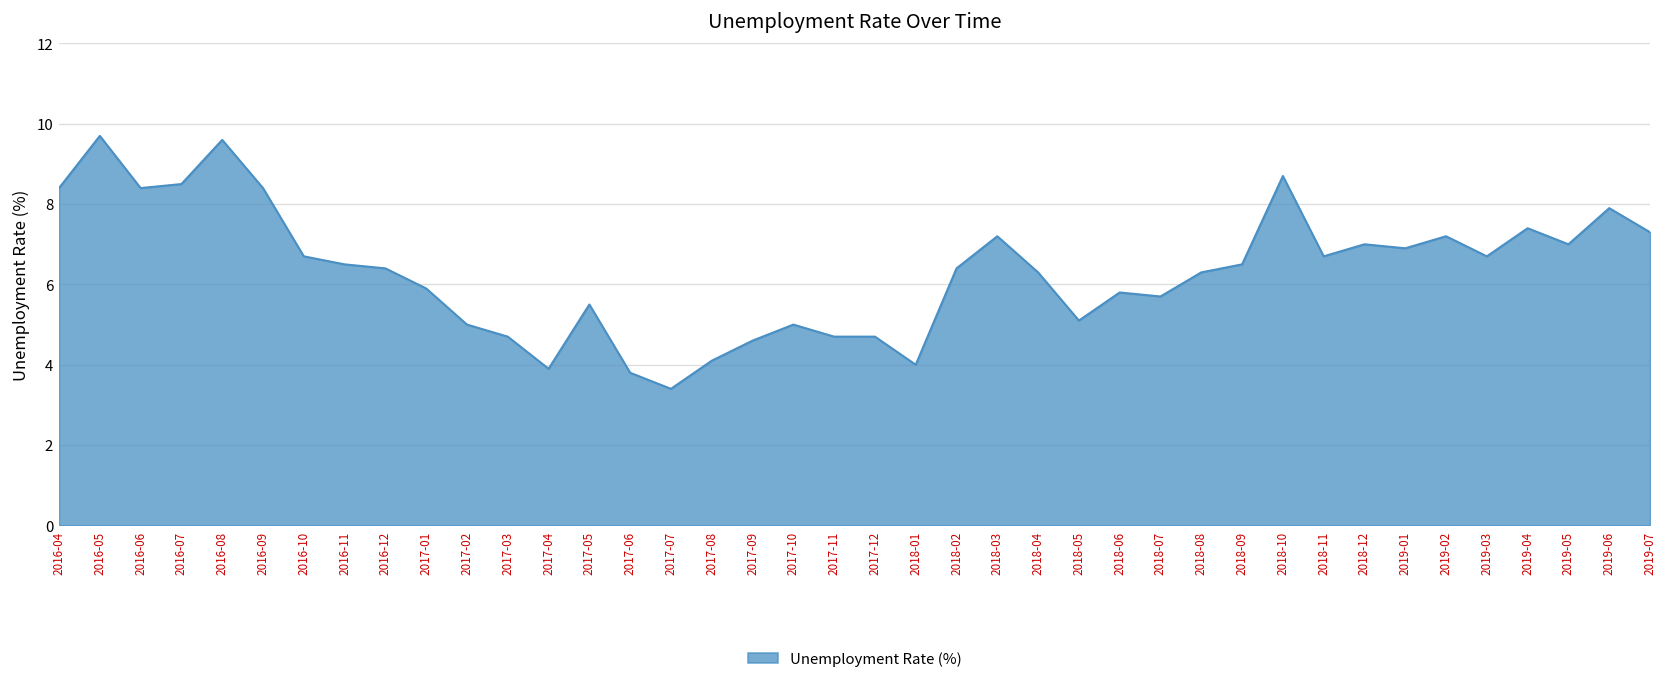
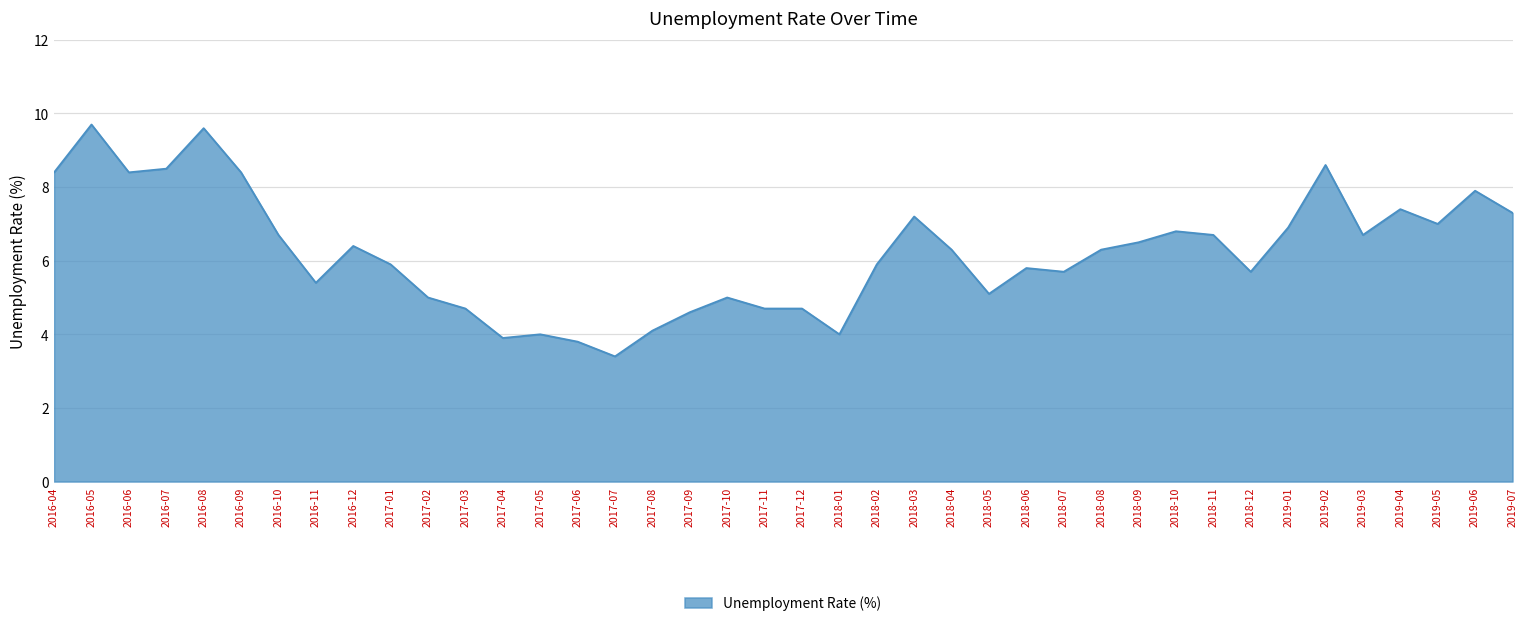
2016-11: 6.5 -> 5.4
2017-05: 5.5 -> 4.0
2018-02: 6.4 -> 5.9
2018-10: 8.7 -> 6.8
2018-12: 7.0 -> 5.7
2019-02: 7.2 -> 8.6
